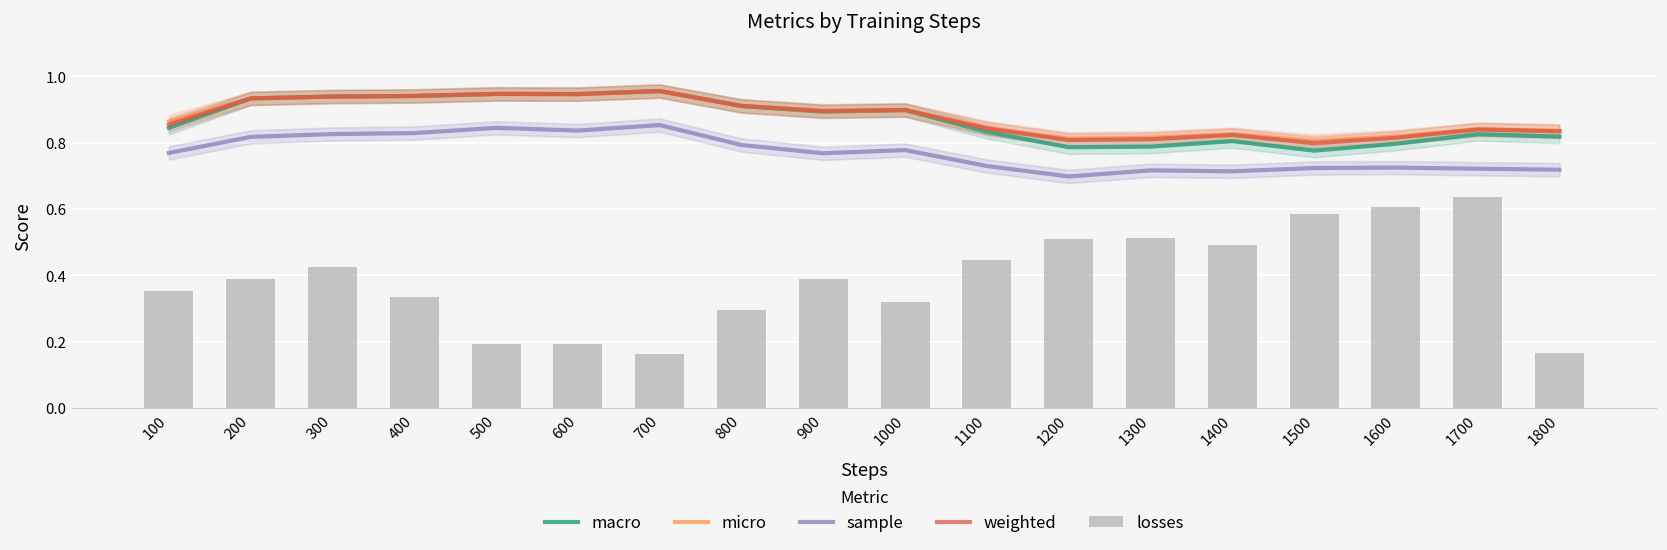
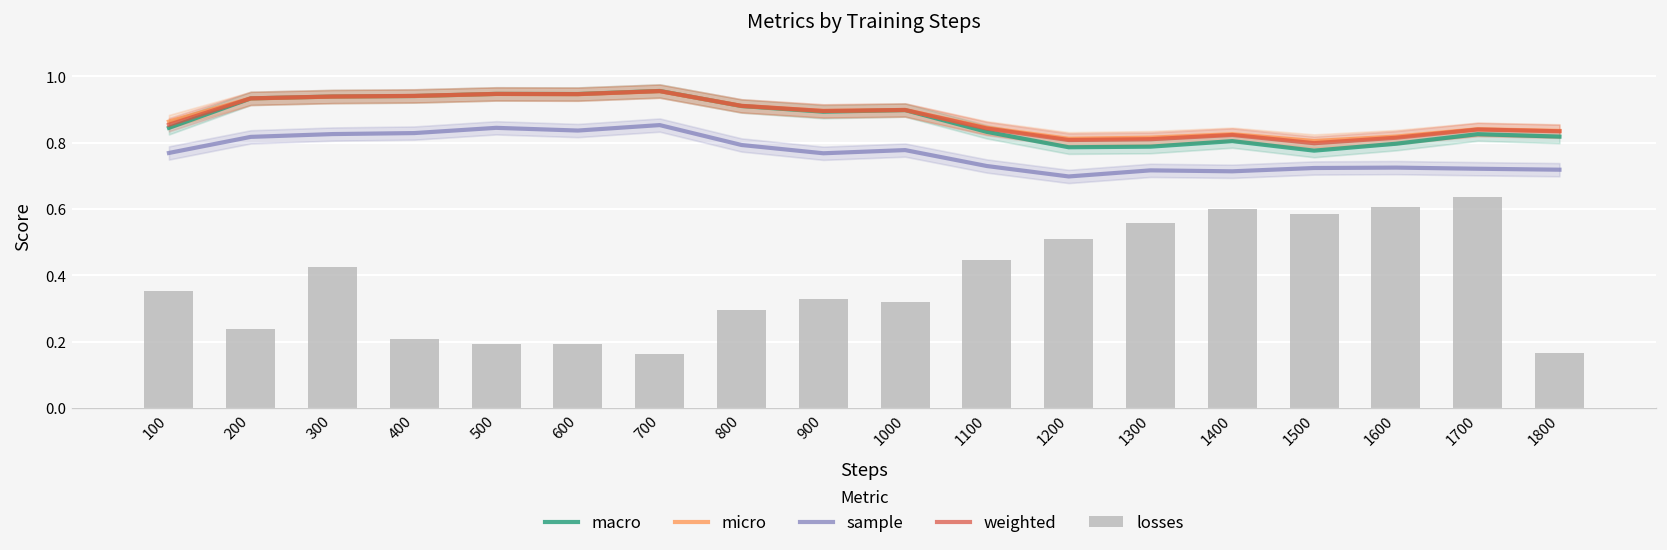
losses, 200: 0.39 -> 0.24
losses, 400: 0.34 -> 0.21
losses, 900: 0.39 -> 0.33
losses, 1300: 0.51 -> 0.56
losses, 1400: 0.49 -> 0.60
